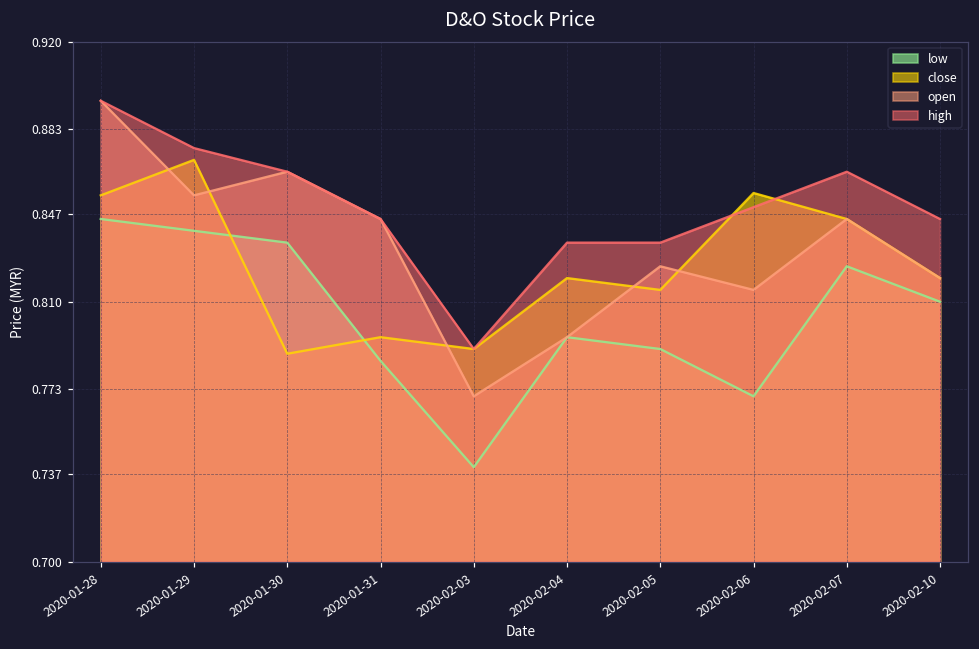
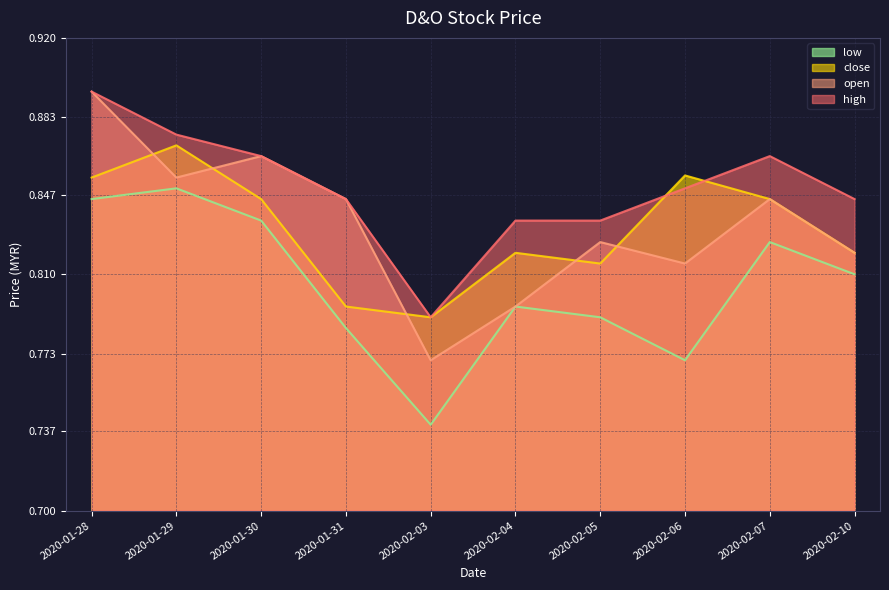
low, 2020-01-29: 0.84 -> 0.85
close, 2020-01-30: 0.788 -> 0.845
